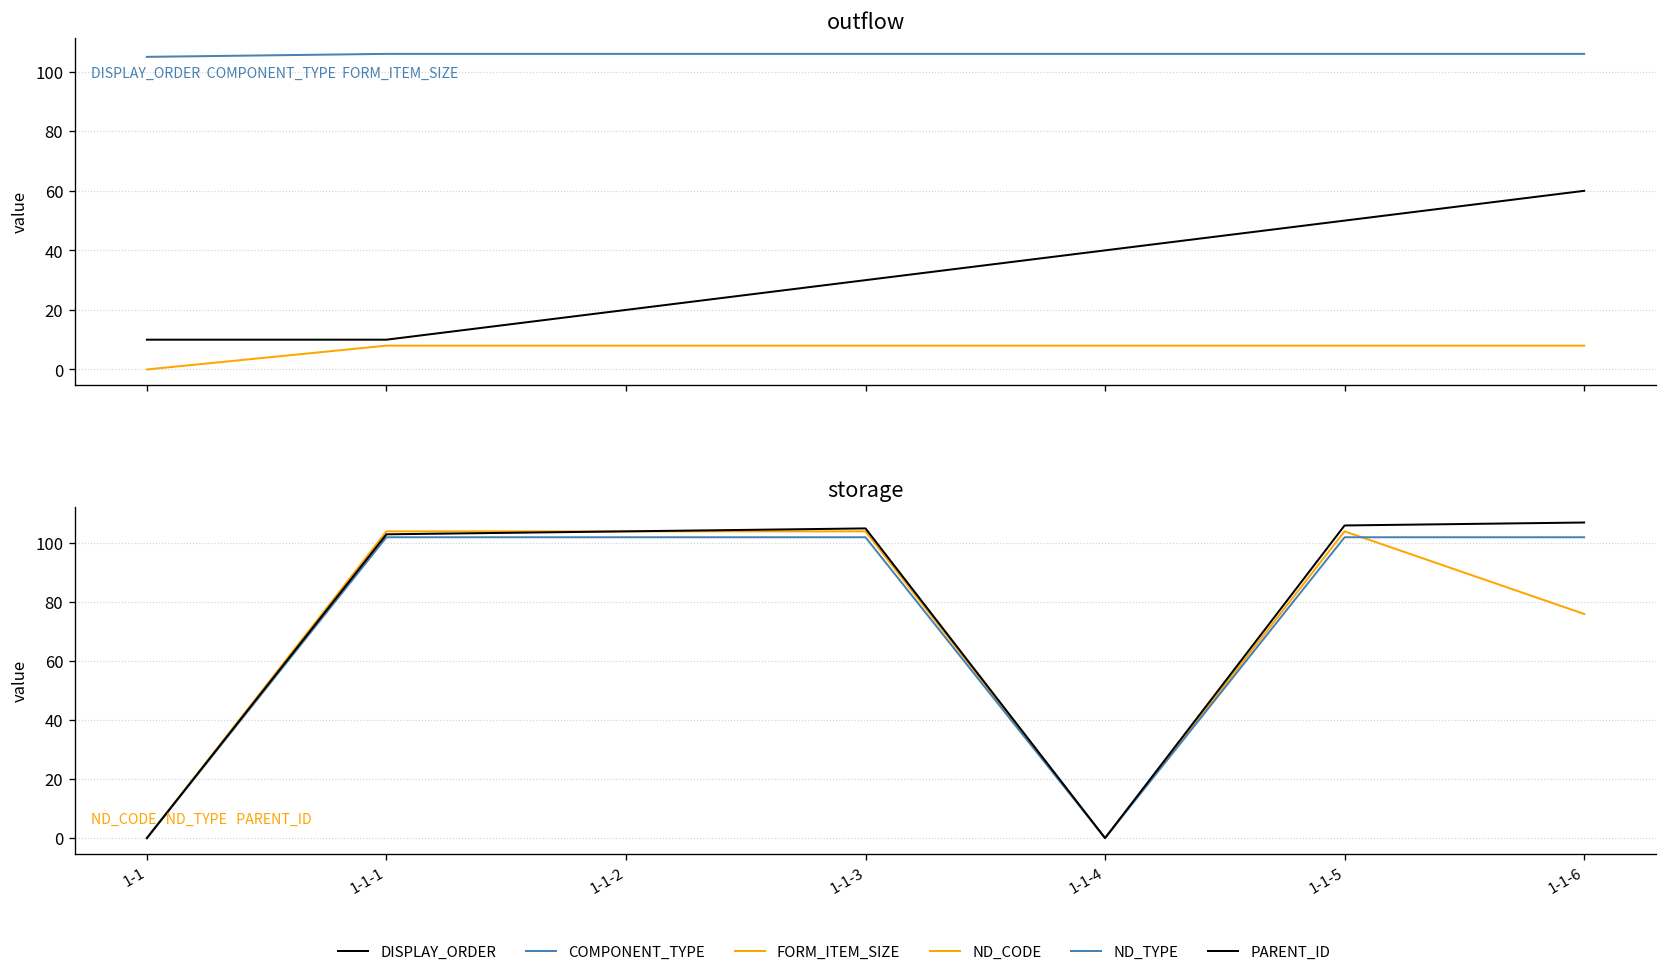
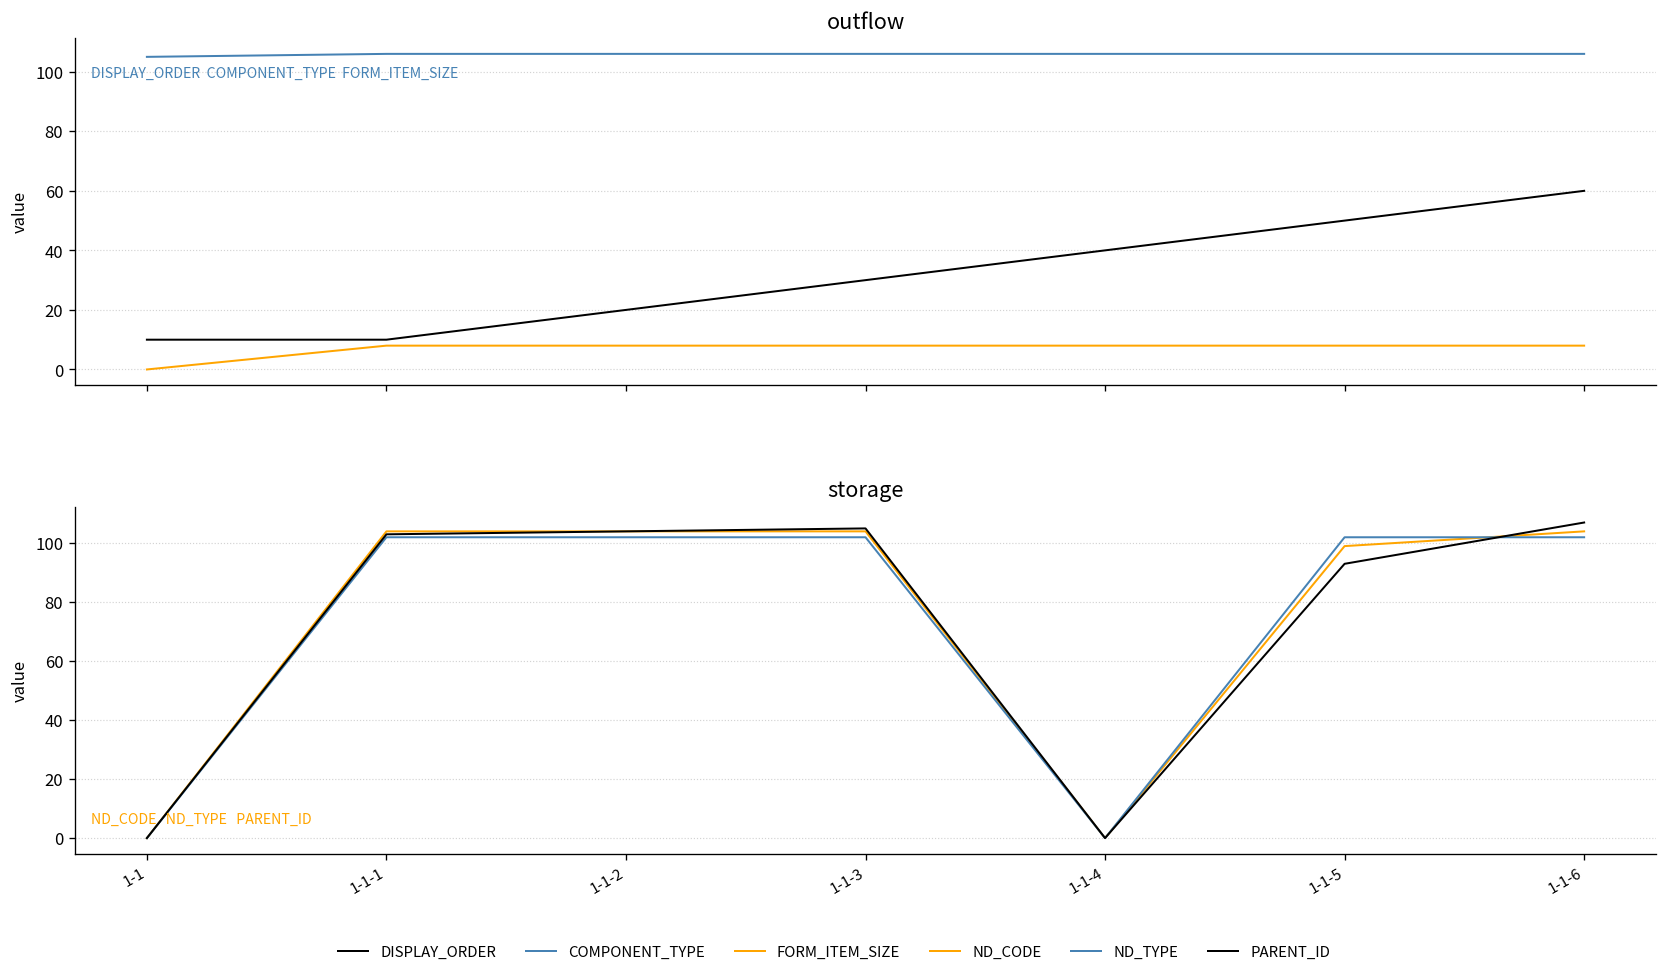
storage, ND_CODE, 1-1-5: 104 -> 99
storage, PARENT_ID, 1-1-5: 106 -> 93
storage, ND_CODE, 1-1-6: 76 -> 104
